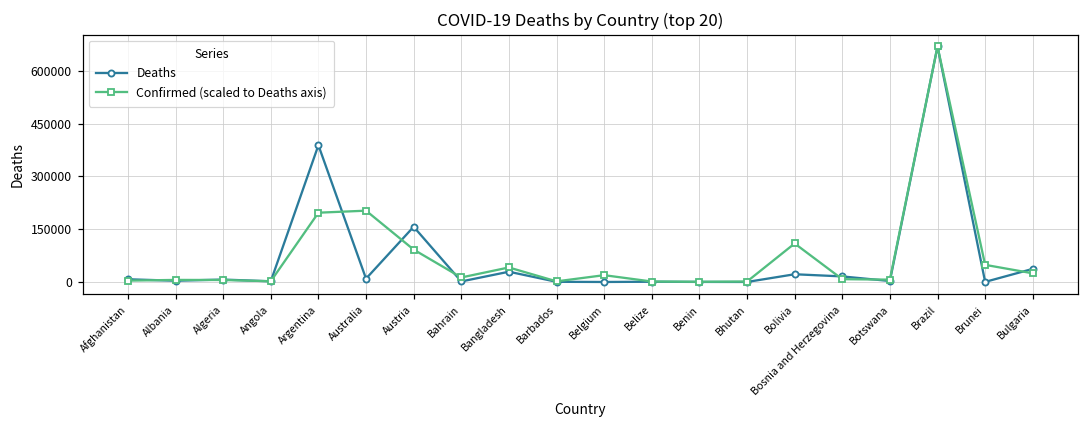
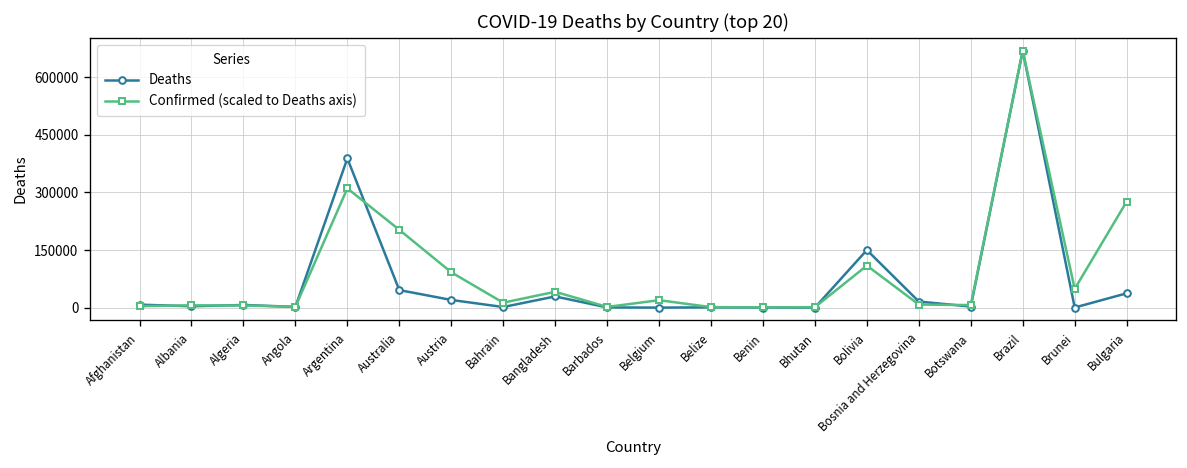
Confirmed (scaled to Deaths axis), Argentina: 200000 -> 310000
Deaths, Australia: 10000 -> 50000
Deaths, Austria: 160000 -> 20000
Deaths, Bolivia: 20000 -> 150000
Confirmed (scaled to Deaths axis), Bulgaria: 20000 -> 280000
